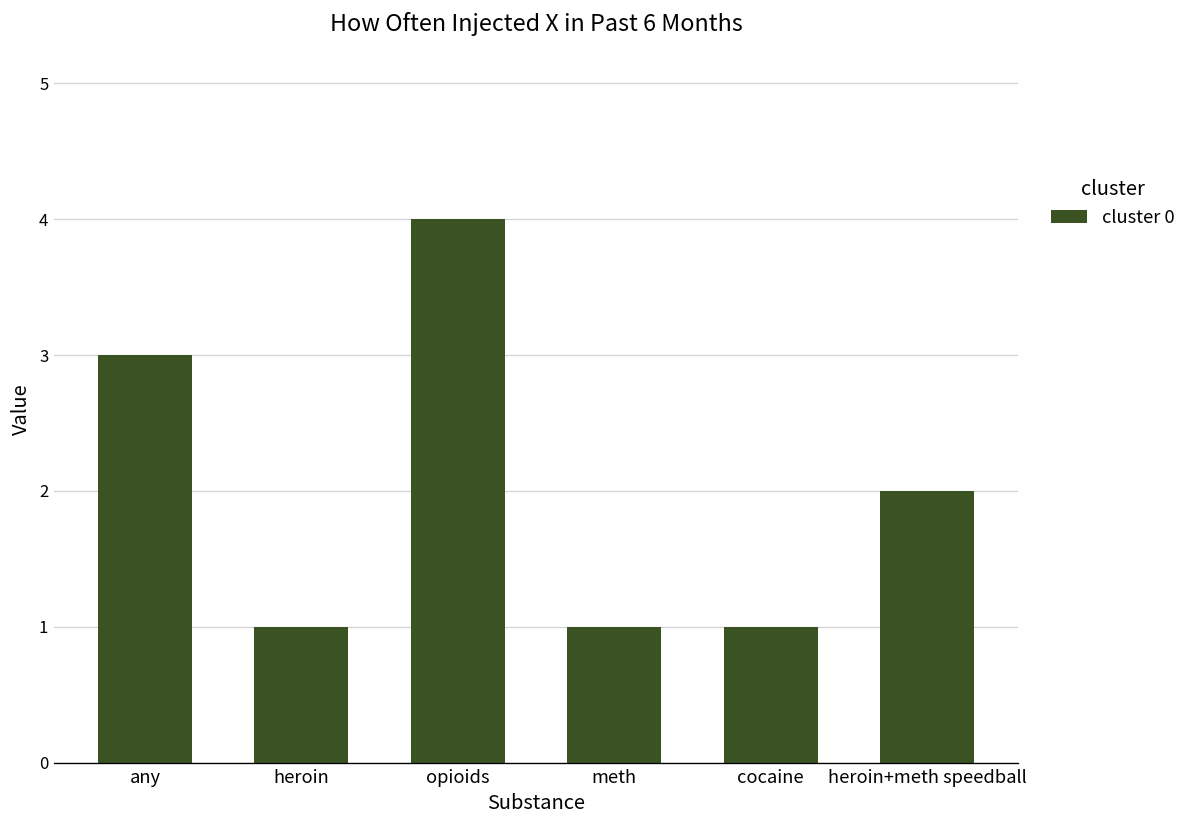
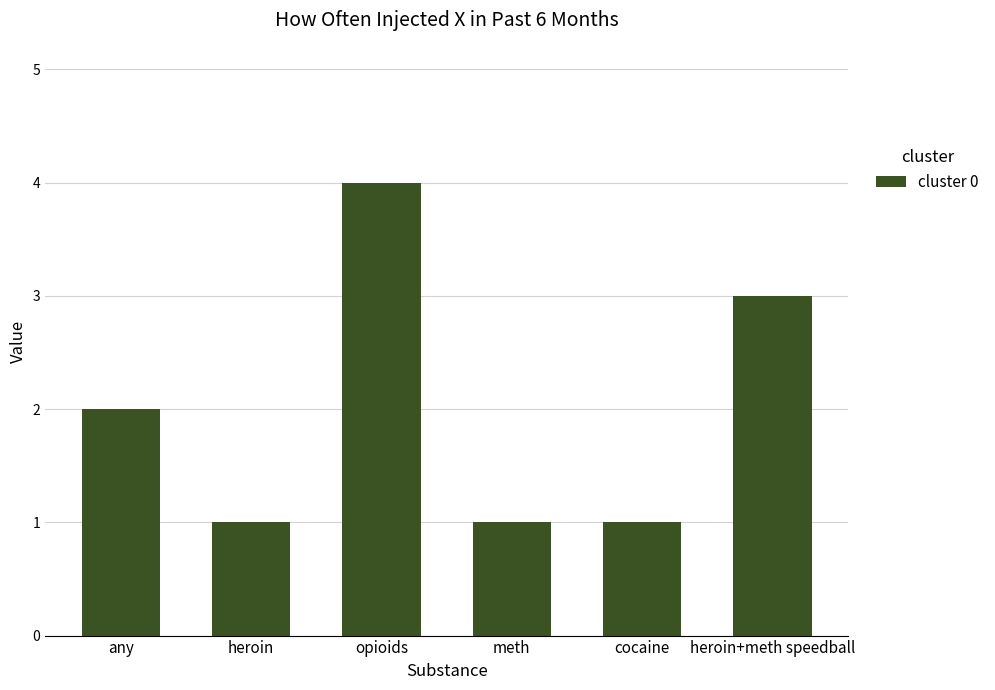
any: 3 -> 2
heroin+meth speedball: 2 -> 3
